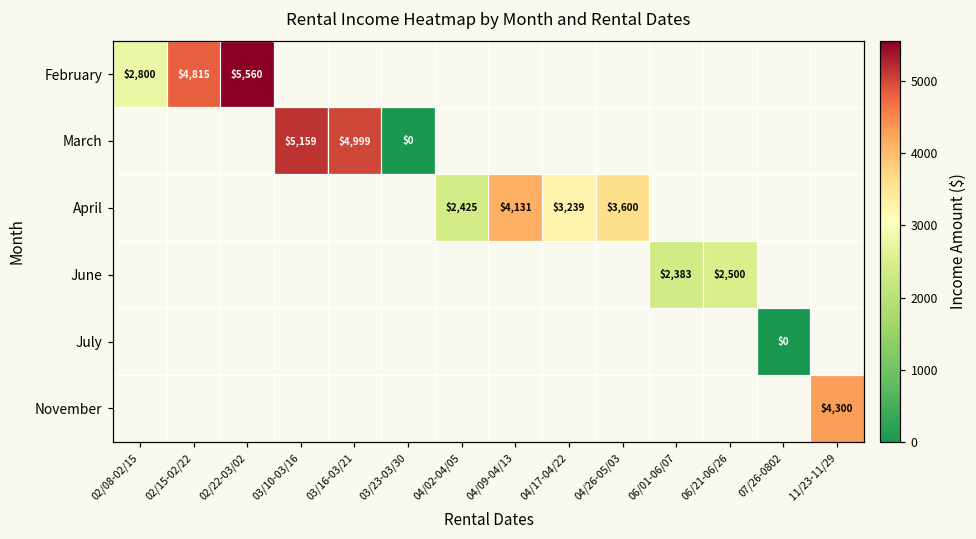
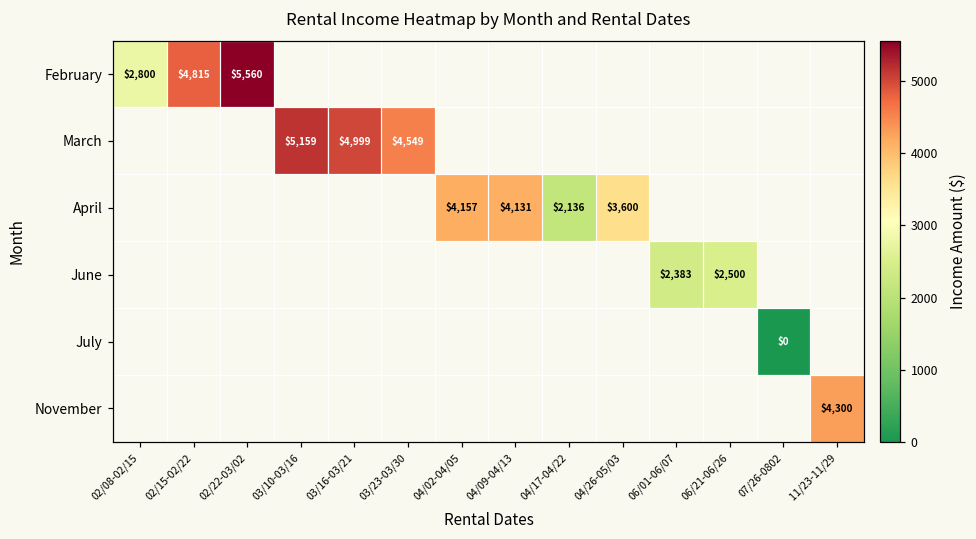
March, 03/23-03/30: $0 -> $4,549
April, 04/02-04/05: $2,425 -> $4,157
April, 04/17-04/22: $3,239 -> $2,136
